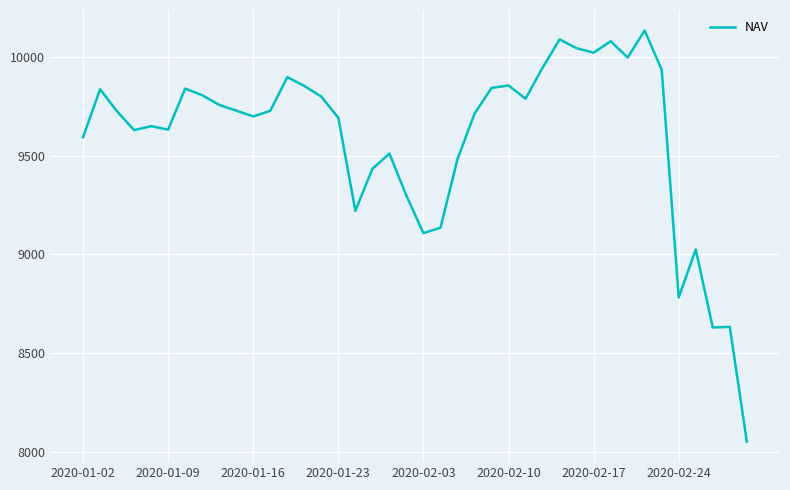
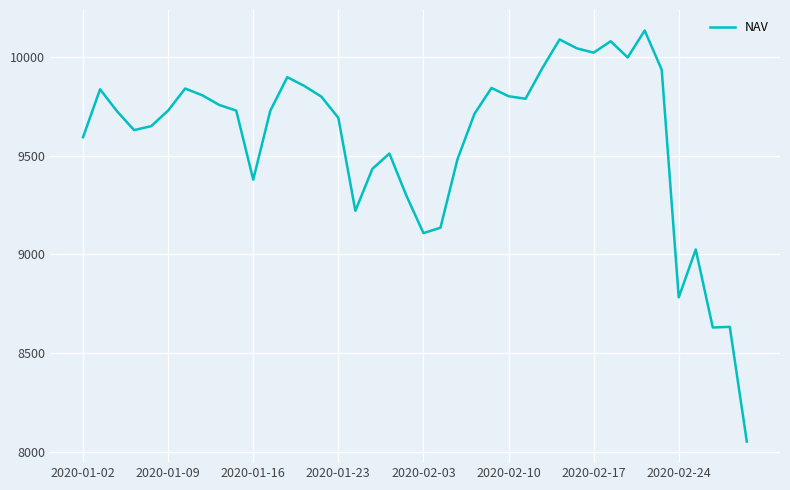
2020-01-09: 9630 -> 9730
2020-01-16: 9700 -> 9380
2020-02-10: 9860 -> 9800
